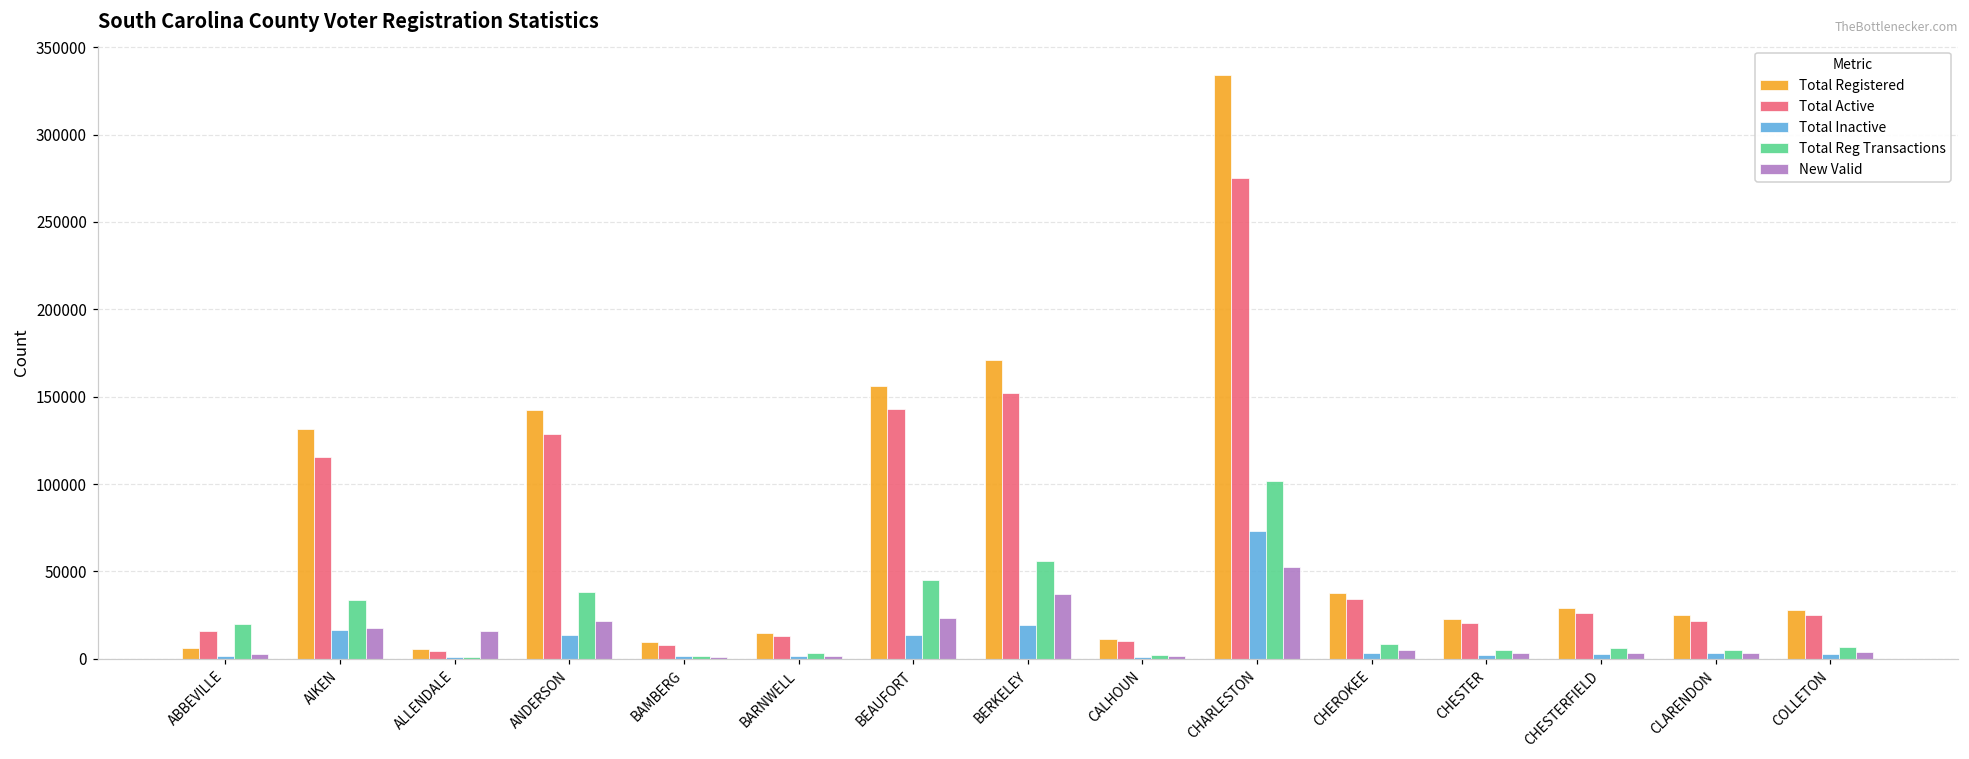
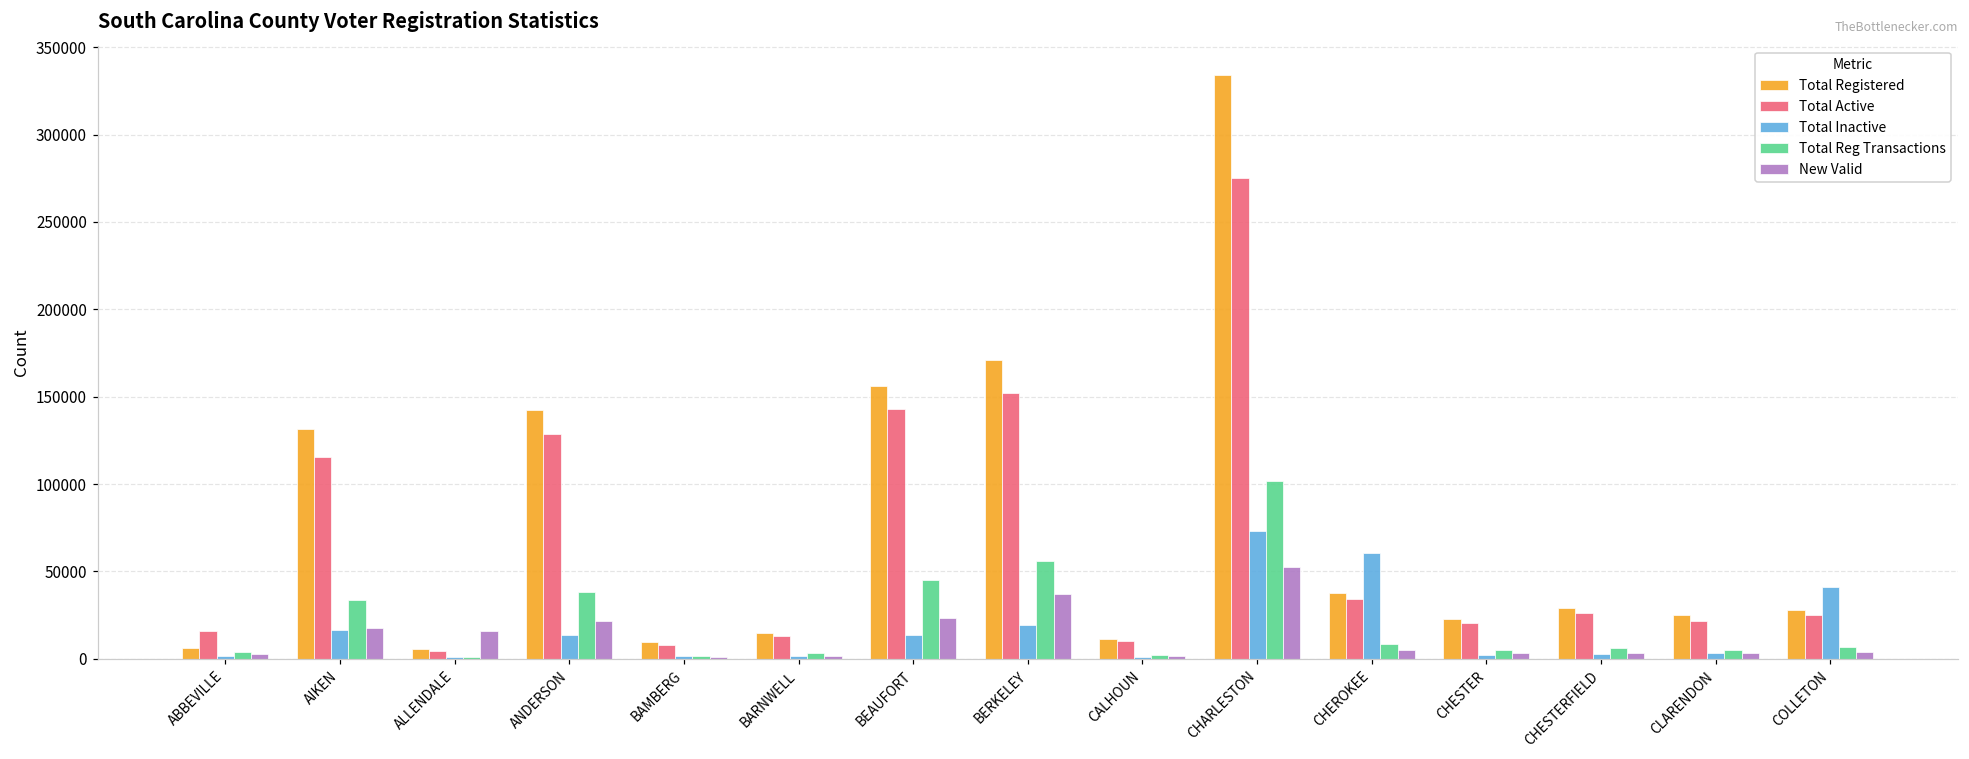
Total Reg Transactions, ABBEVILLE: 20000 -> 4000
Total Inactive, CHEROKEE: 3000 -> 61000
Total Inactive, COLLETON: 3000 -> 41000
